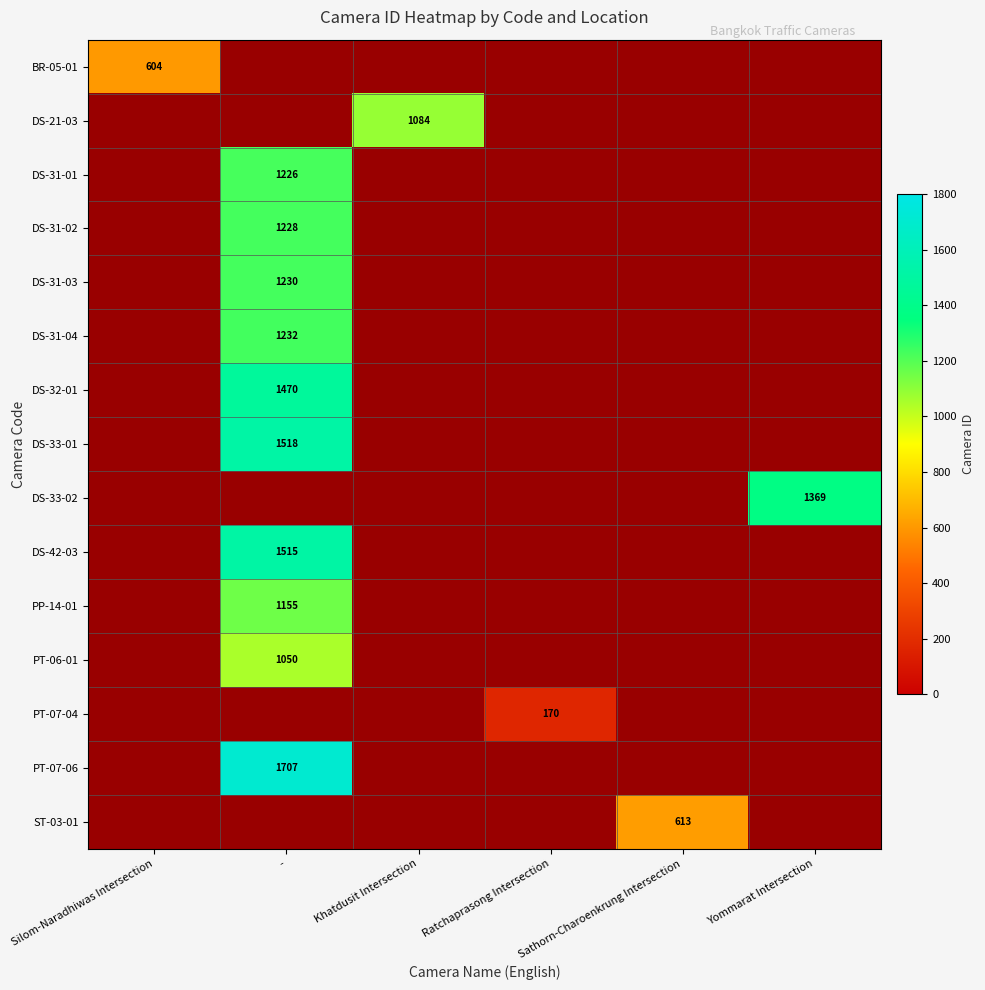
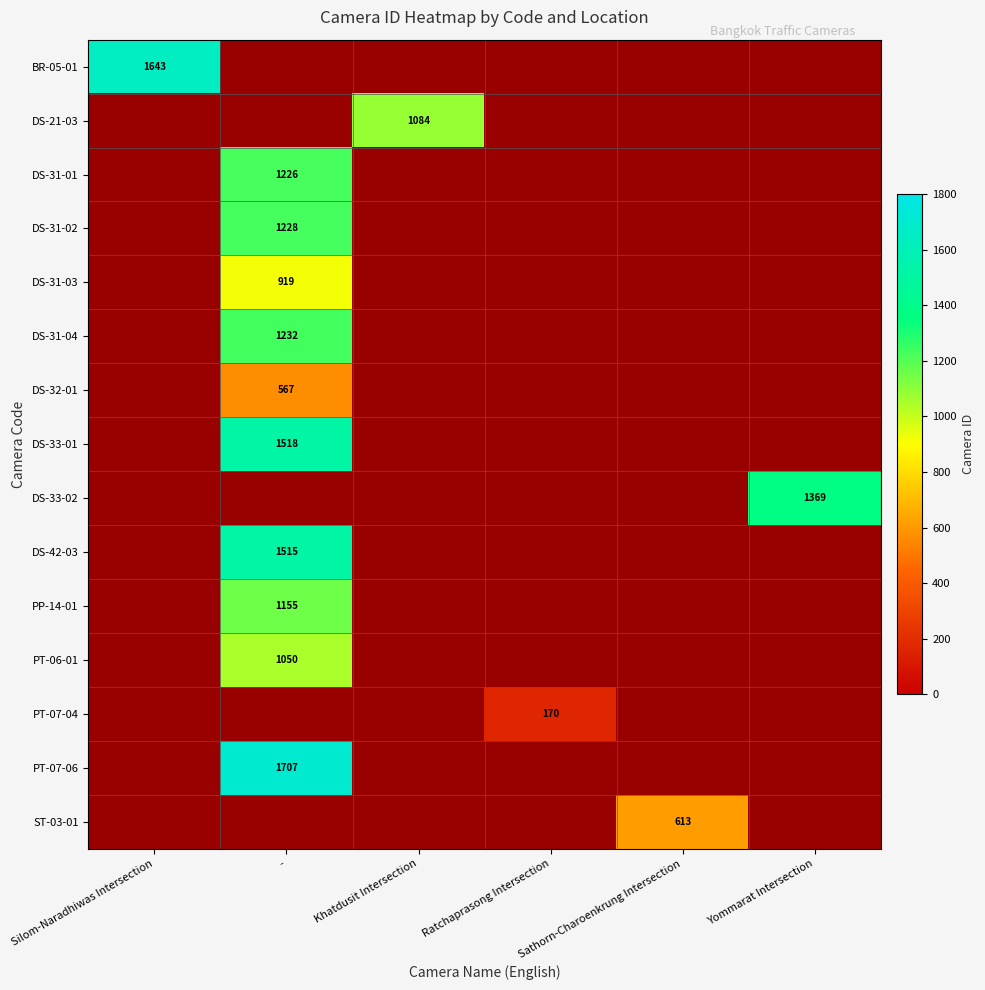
BR-05-01, Silom-Naradhiwas Intersection: 604 -> 1643
DS-31-03, -: 1230 -> 919
DS-32-01, -: 1470 -> 567
